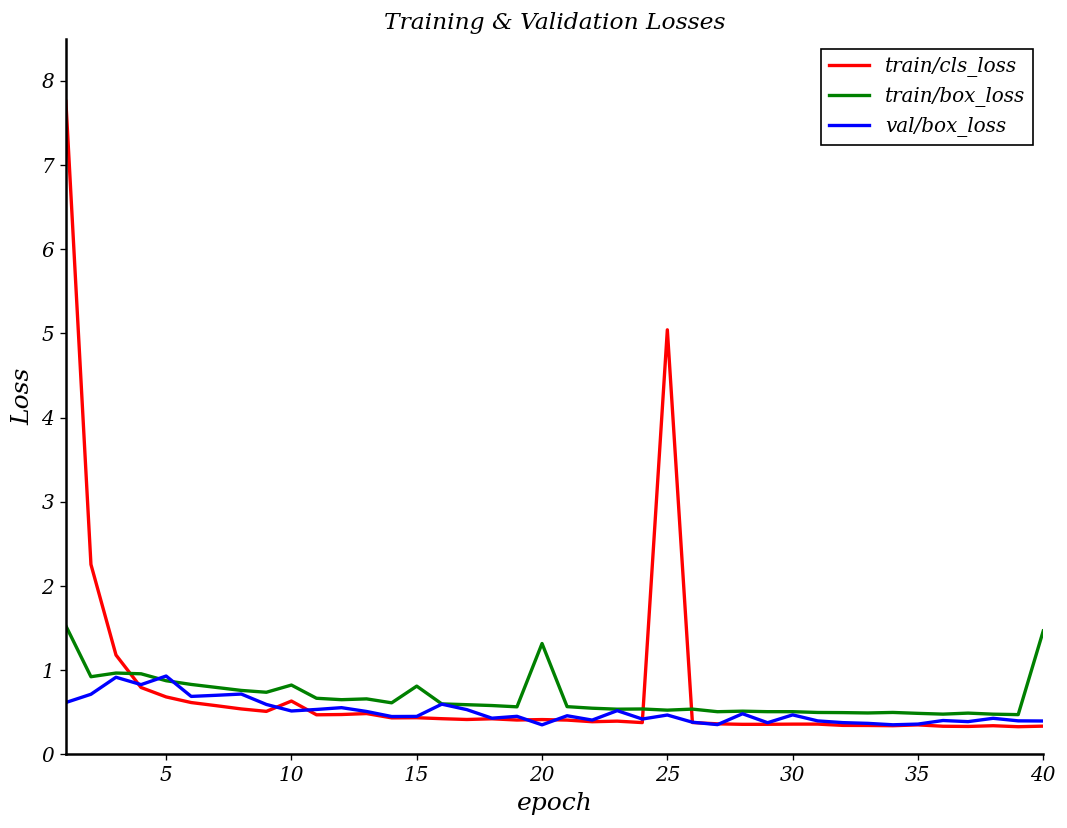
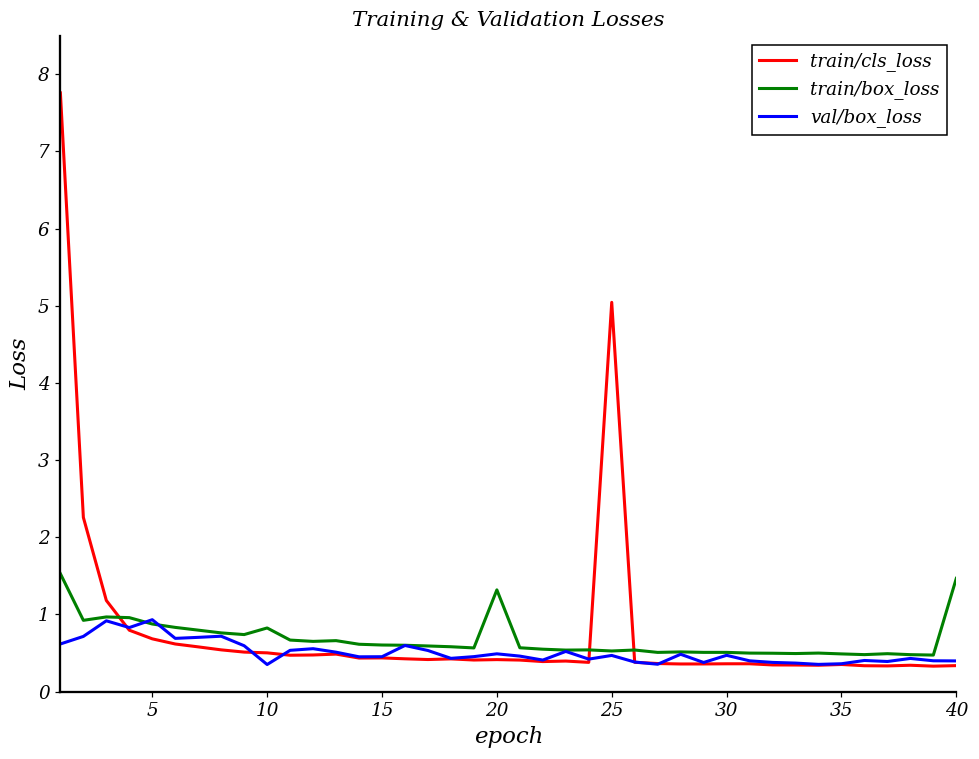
train/cls_loss, 10: 0.6 -> 0.5
val/box_loss, 10: 0.5 -> 0.4
train/box_loss, 15: 0.8 -> 0.6
val/box_loss, 20: 0.4 -> 0.5
